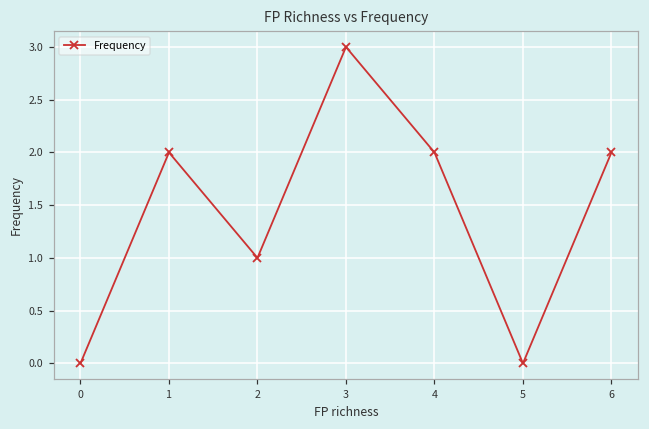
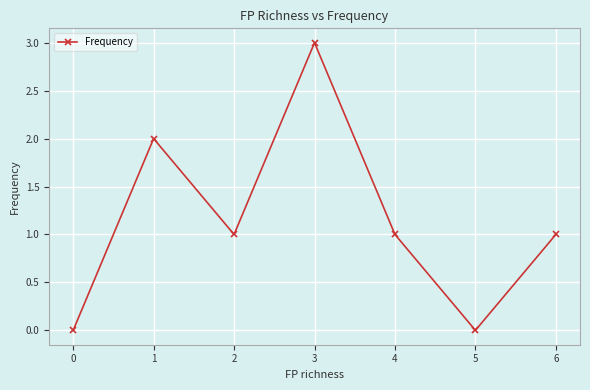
4: 2 -> 1
6: 2 -> 1
